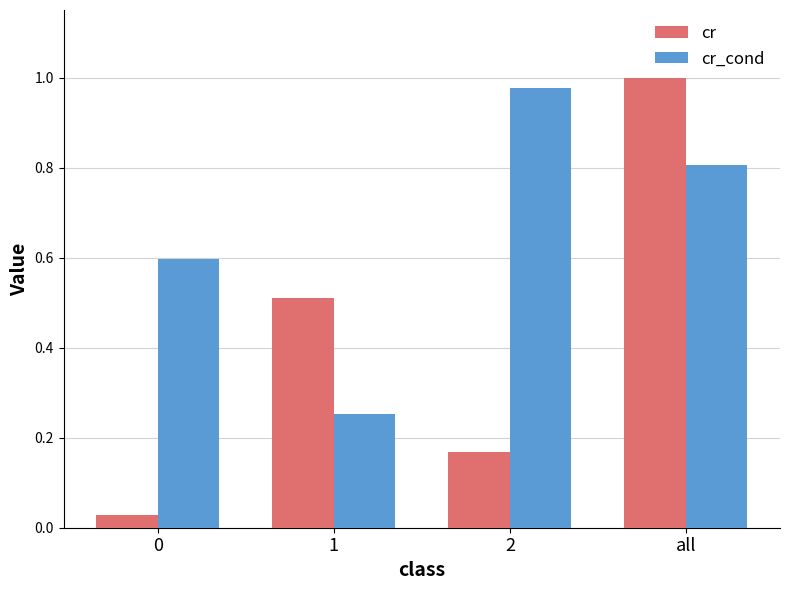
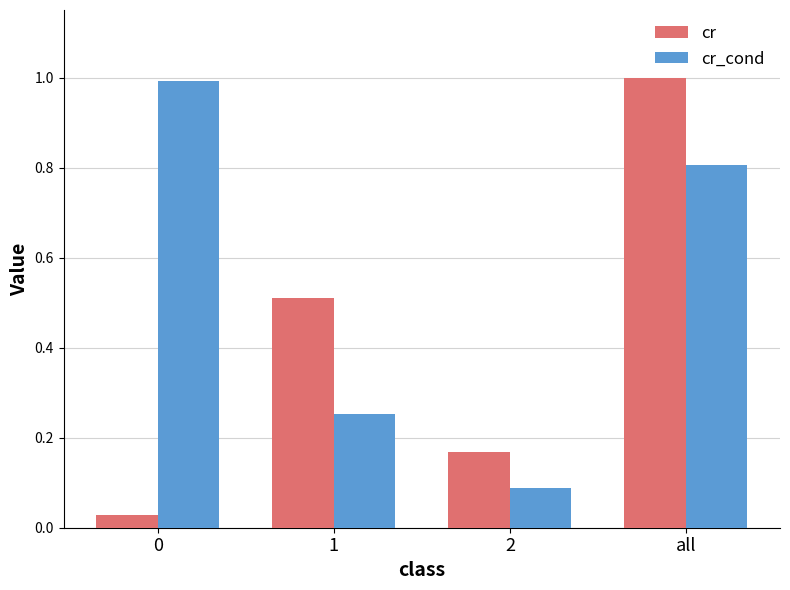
cr_cond, 0: 0.60 -> 0.99
cr_cond, 2: 0.98 -> 0.09
